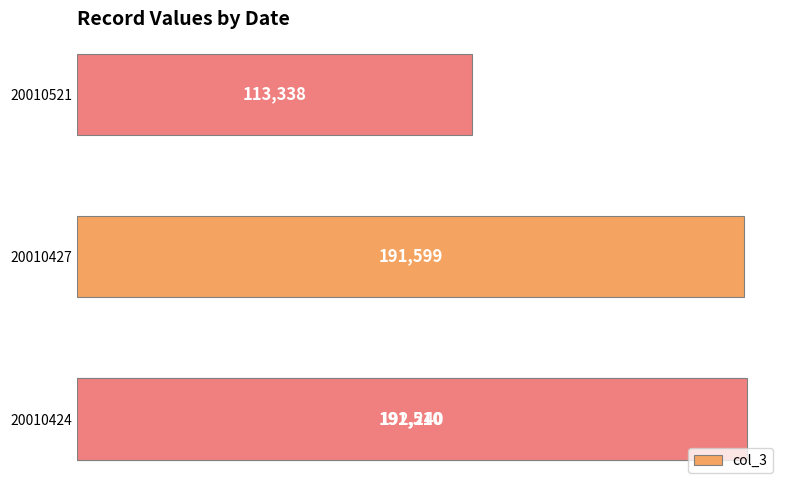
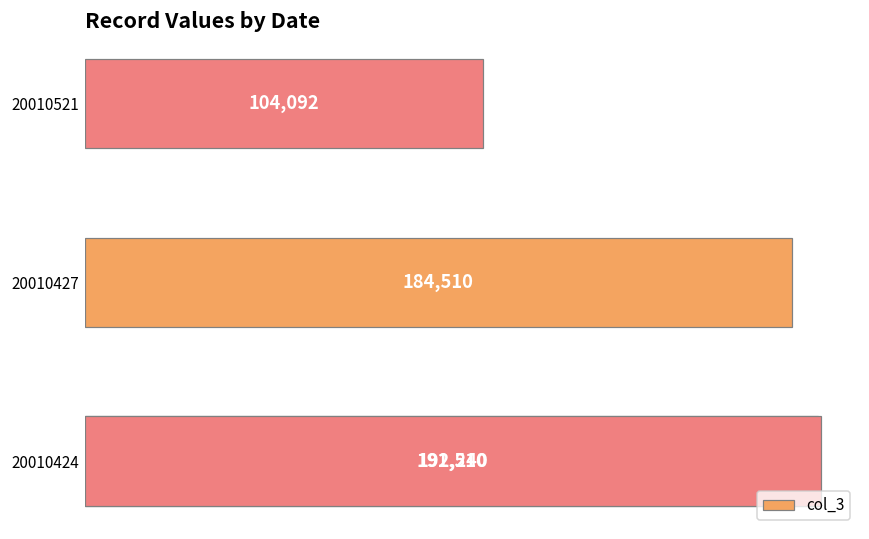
20010521: 113,338 -> 104,092
20010427: 191,599 -> 184,510
